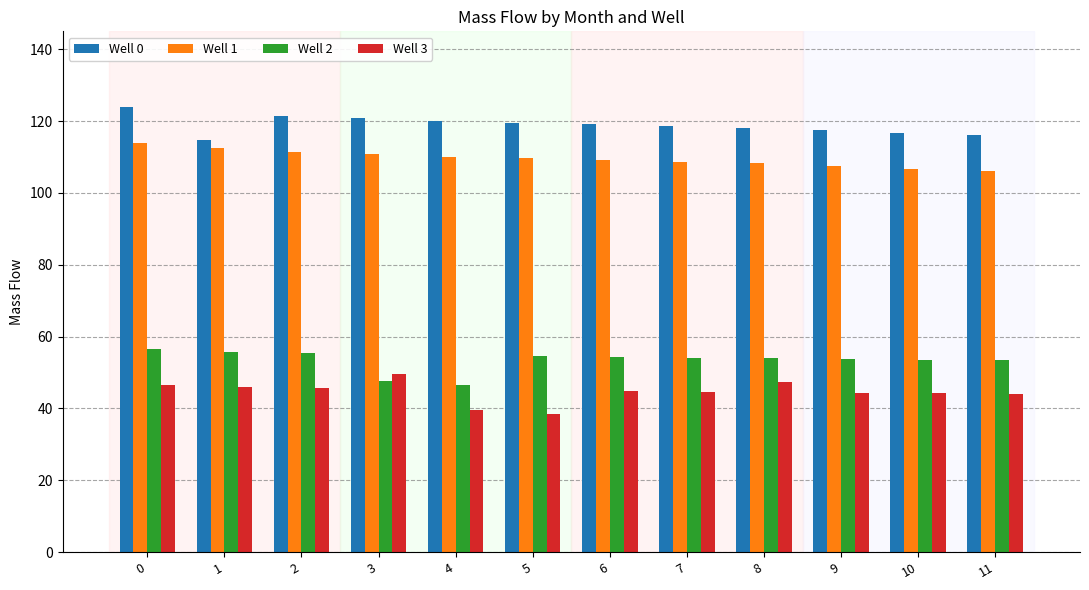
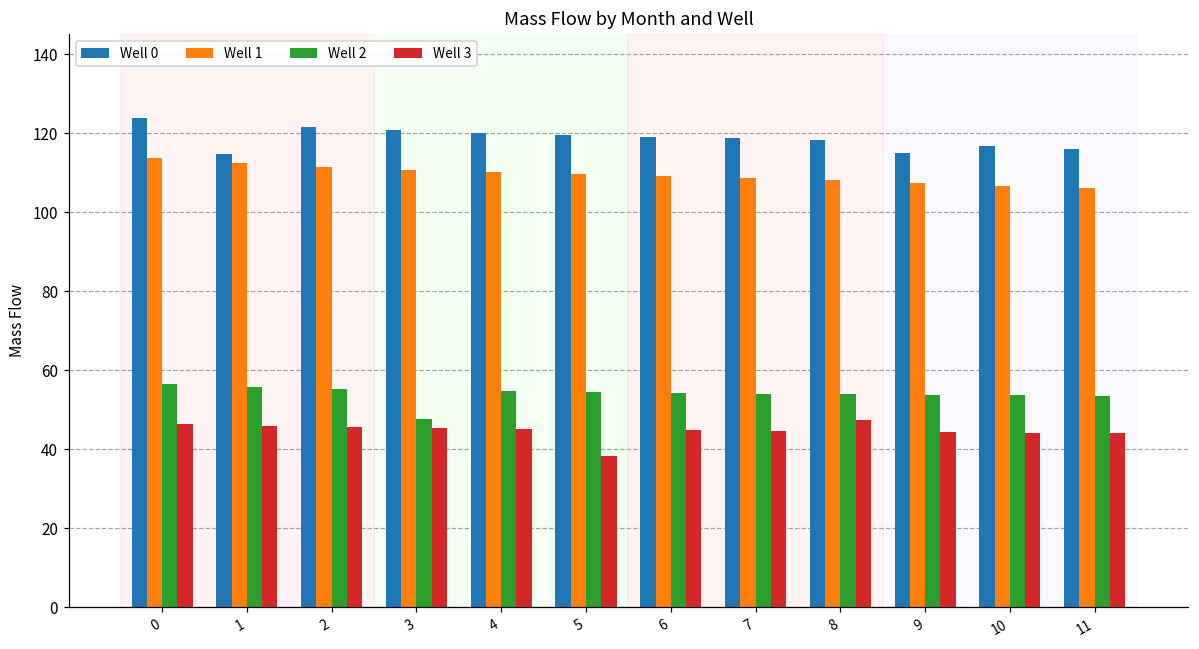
Well 3, 3: 50 -> 45
Well 2, 4: 46 -> 55
Well 3, 4: 40 -> 45
Well 0, 9: 118 -> 115
